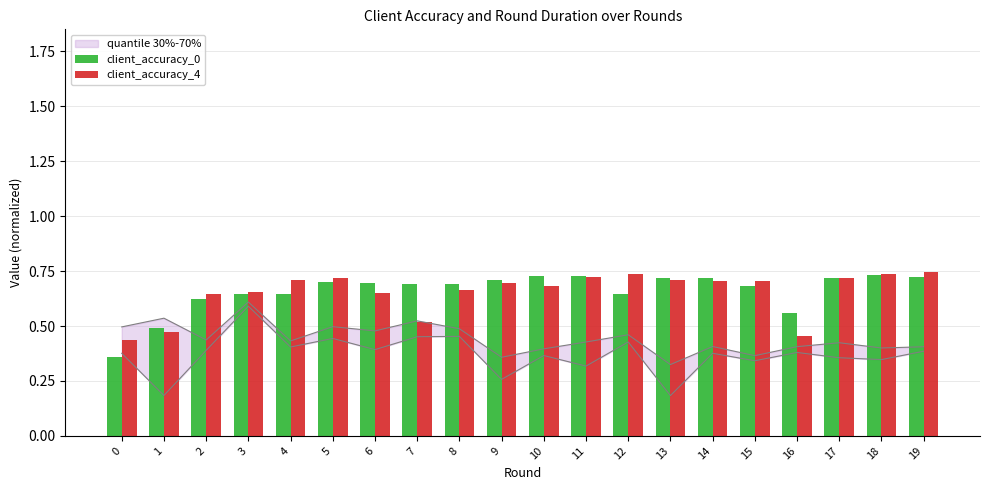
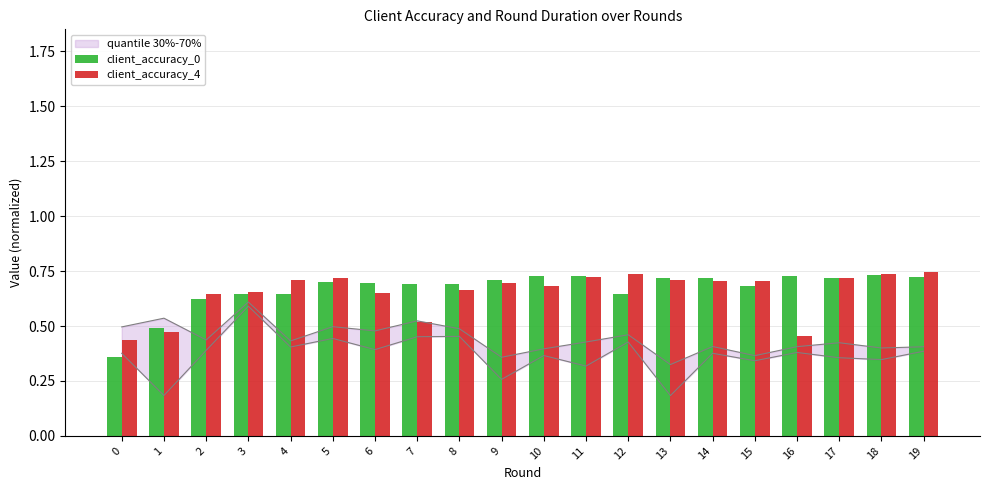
client_accuracy_0, 16: 0.56 -> 0.73
